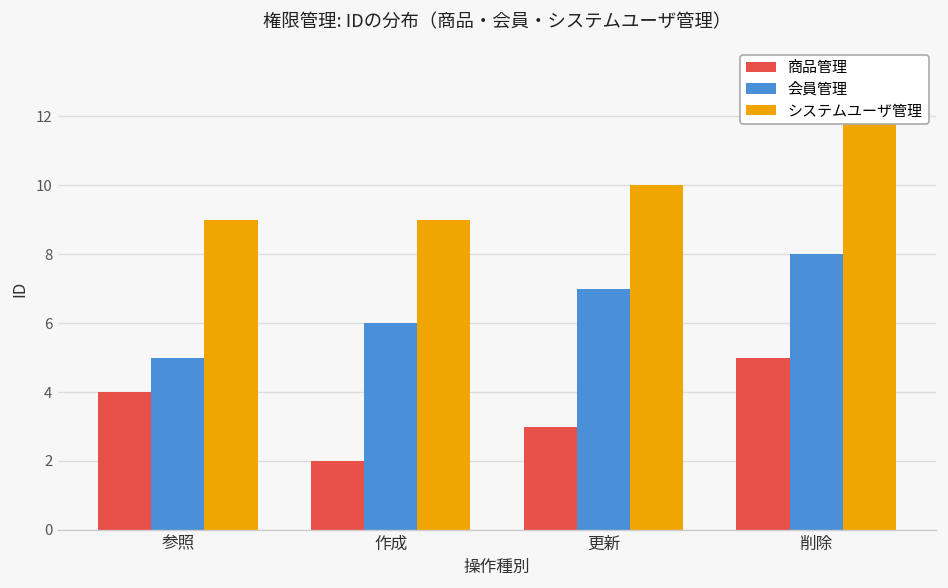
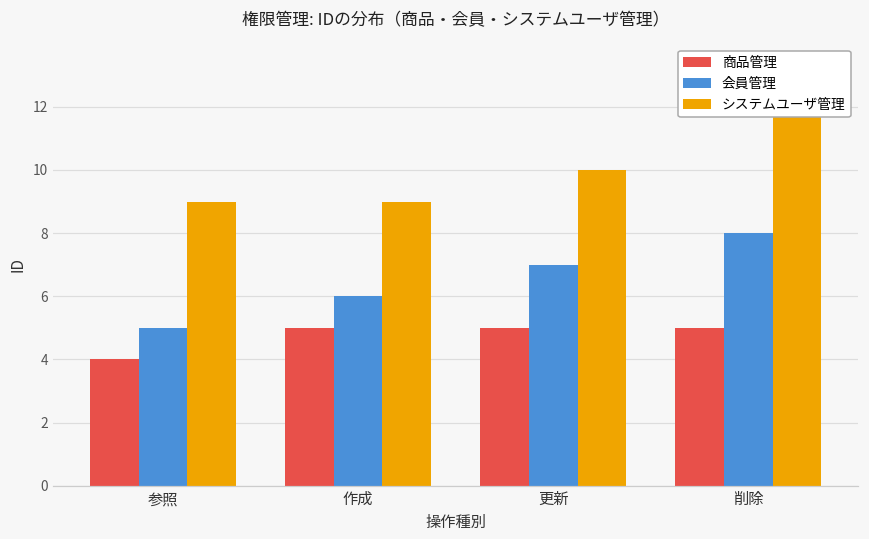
商品管理, 作成: 2 -> 5
商品管理, 更新: 3 -> 5
